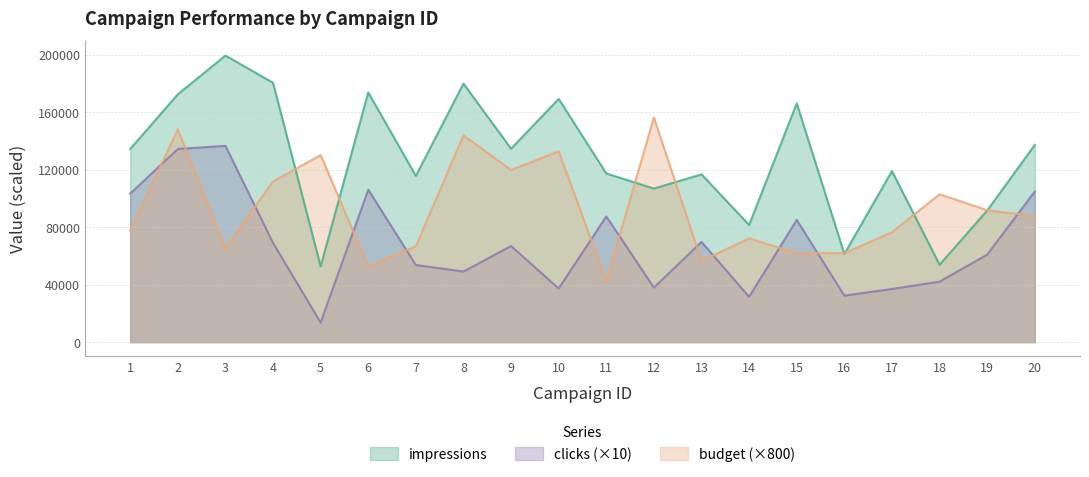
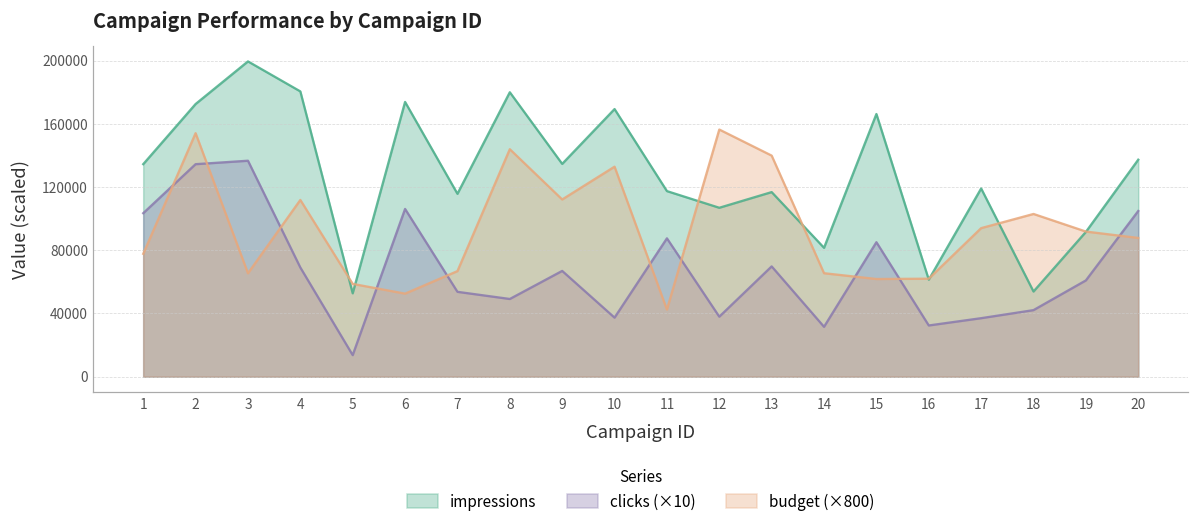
budget (×800), 2: 148000 -> 154000
budget (×800), 5: 130000 -> 59000
budget (×800), 9: 120000 -> 112000
budget (×800), 13: 56000 -> 140000
budget (×800), 14: 72000 -> 65000
budget (×800), 17: 77000 -> 94000
